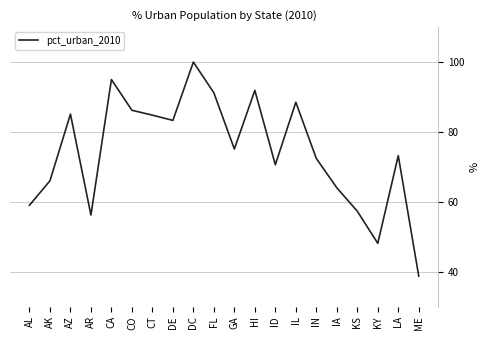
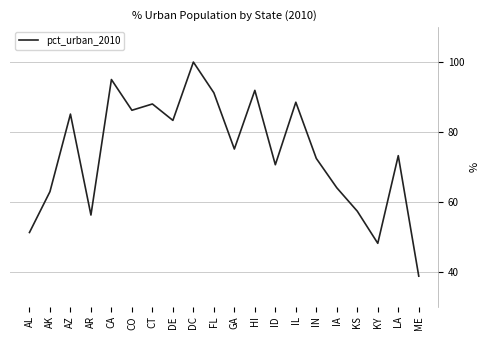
AL: 59 -> 51
AK: 66 -> 63
CT: 85 -> 88
